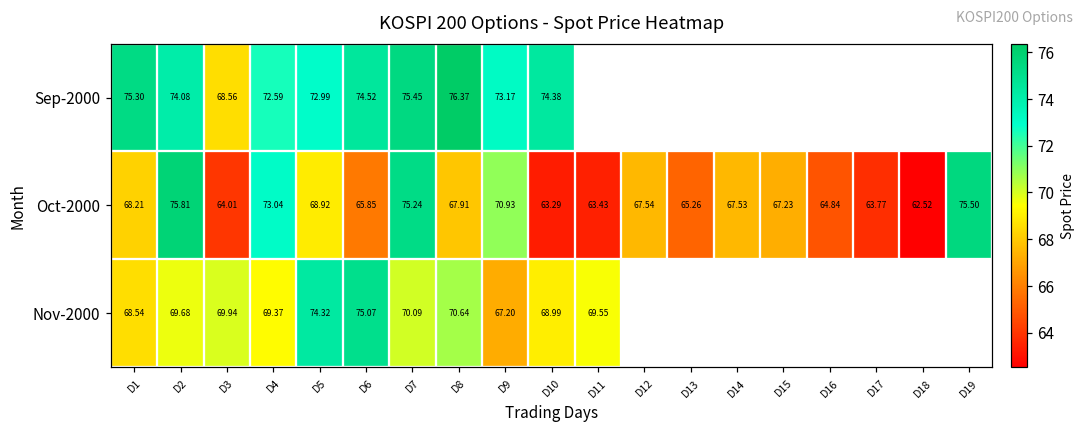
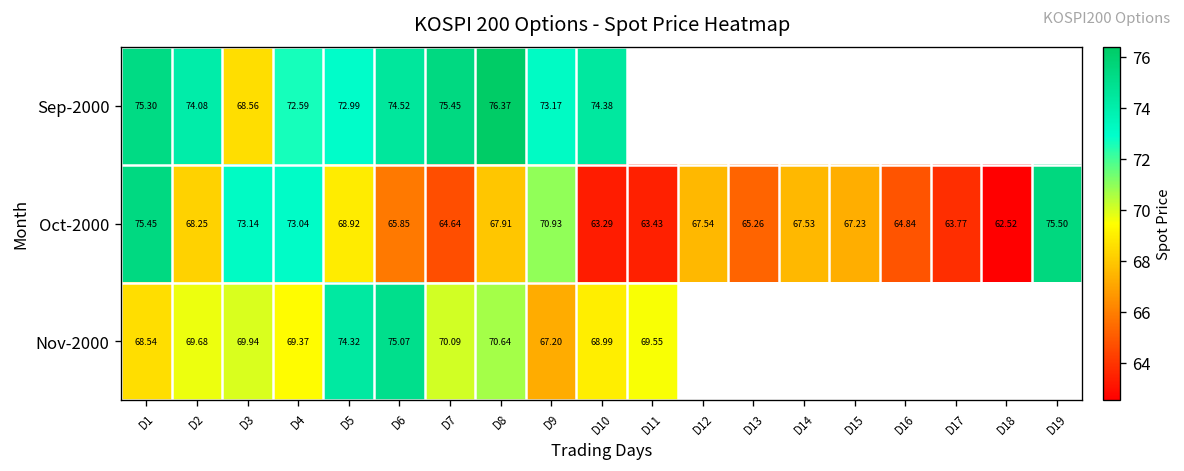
Oct-2000, D1: 68.21 -> 75.45
Oct-2000, D2: 75.81 -> 68.25
Oct-2000, D3: 64.01 -> 73.14
Oct-2000, D7: 75.24 -> 64.64
